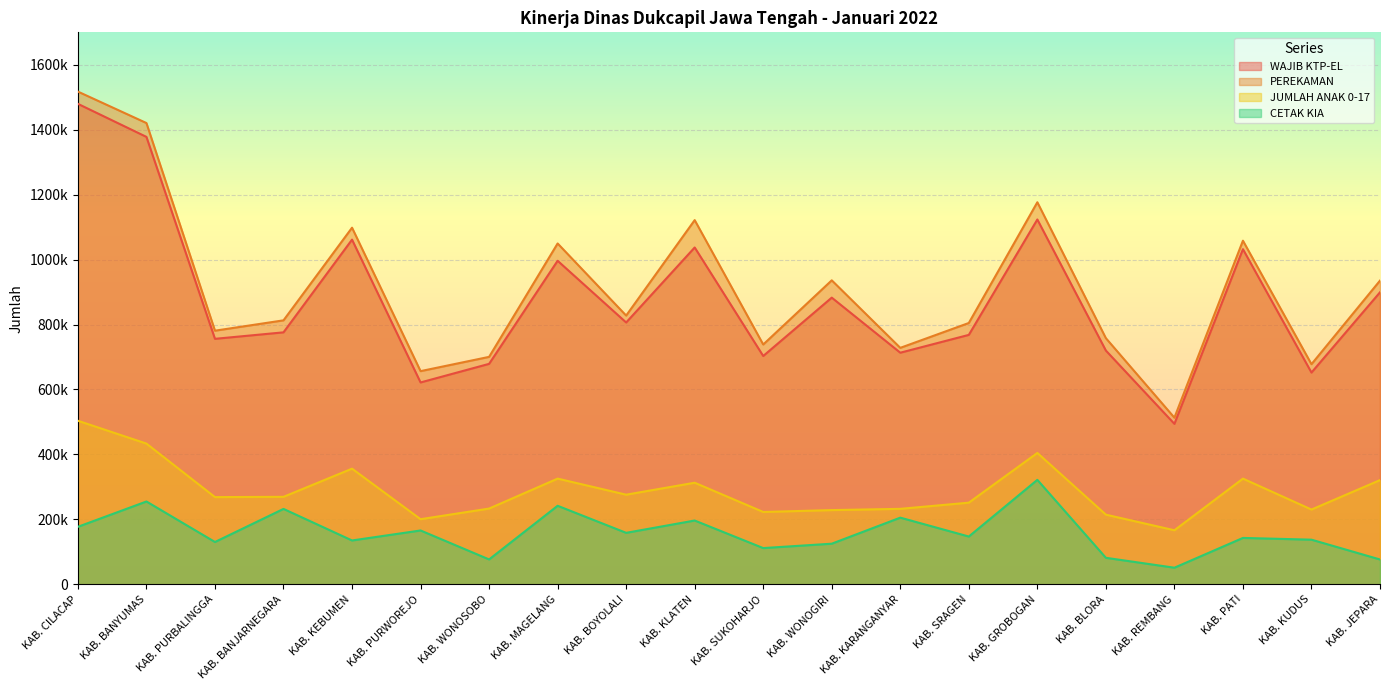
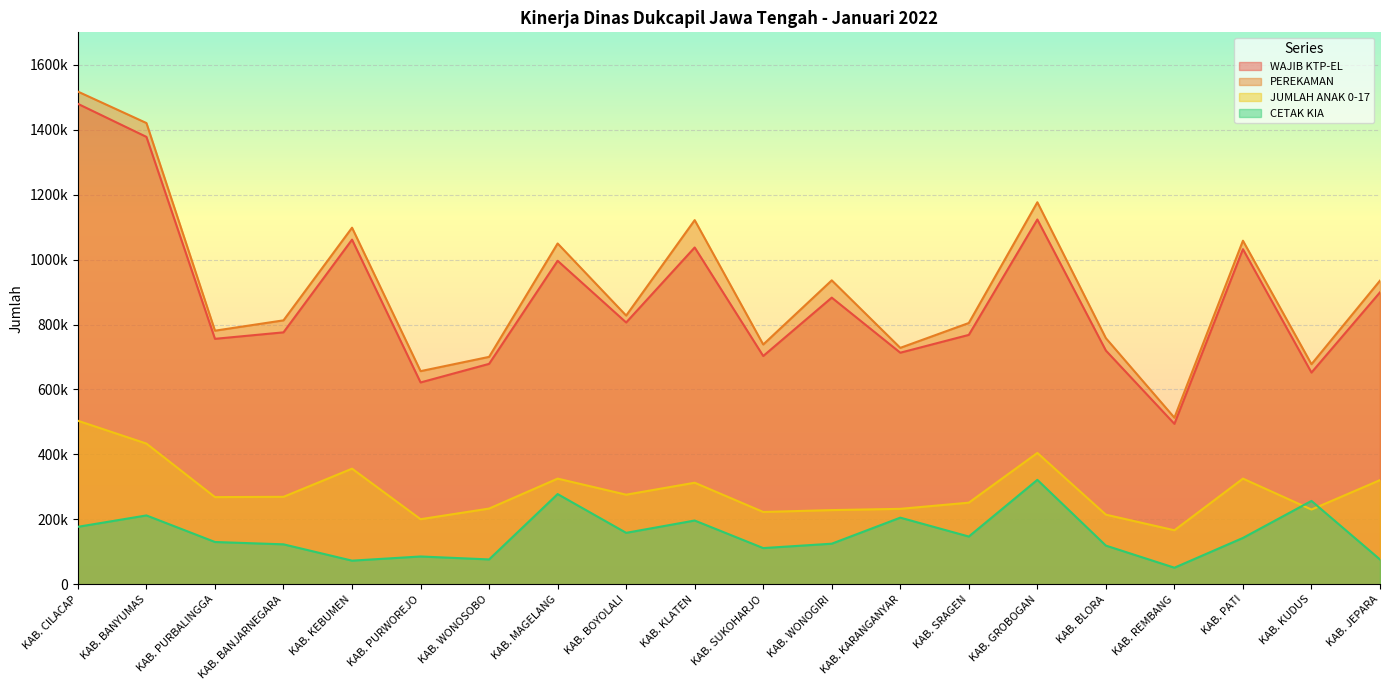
CETAK KIA, KAB. BANYUMAS: 260000 -> 210000
CETAK KIA, KAB. BANJARNEGARA: 230000 -> 120000
CETAK KIA, KAB. KEBUMEN: 130000 -> 70000
CETAK KIA, KAB. PURWOREJO: 170000 -> 90000
CETAK KIA, KAB. MAGELANG: 240000 -> 280000
CETAK KIA, KAB. BLORA: 80000 -> 120000
CETAK KIA, KAB. KUDUS: 140000 -> 260000
